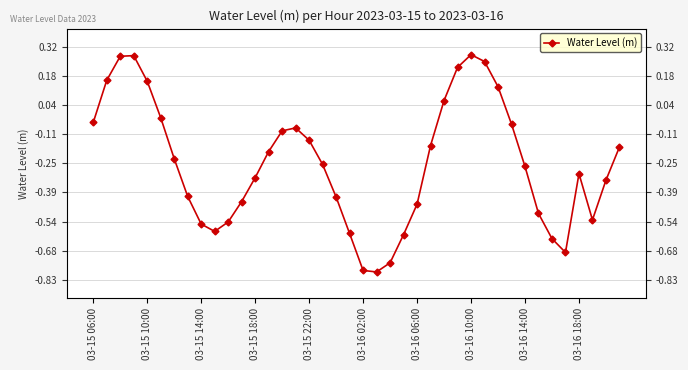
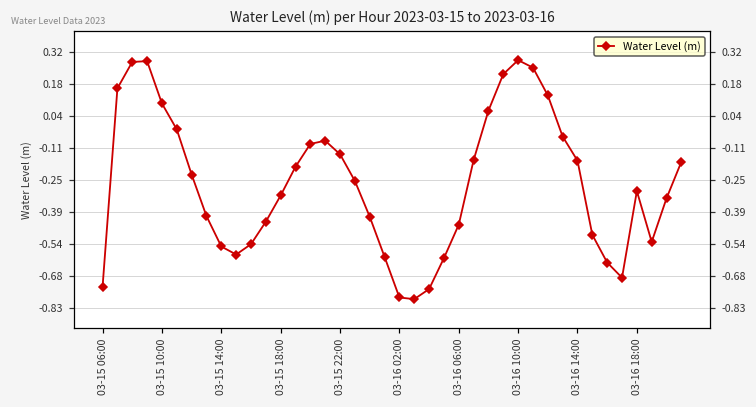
03-15 06:00: -0.05 -> -0.73
03-15 10:00: 0.15 -> 0.09
03-16 14:00: -0.27 -> -0.17
